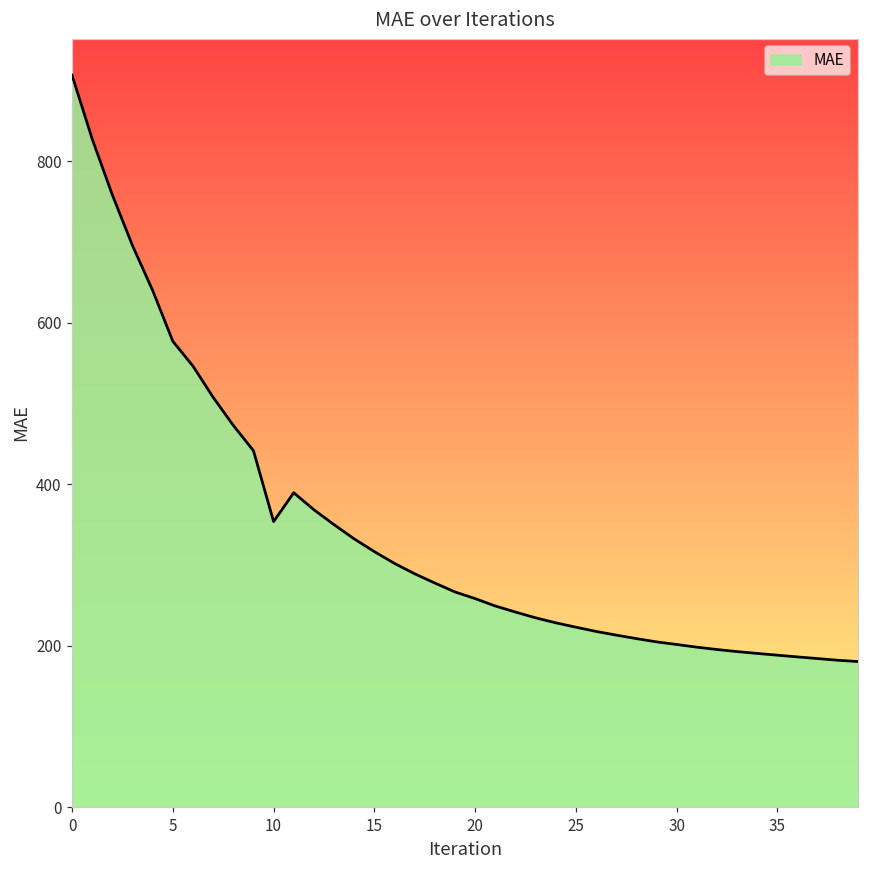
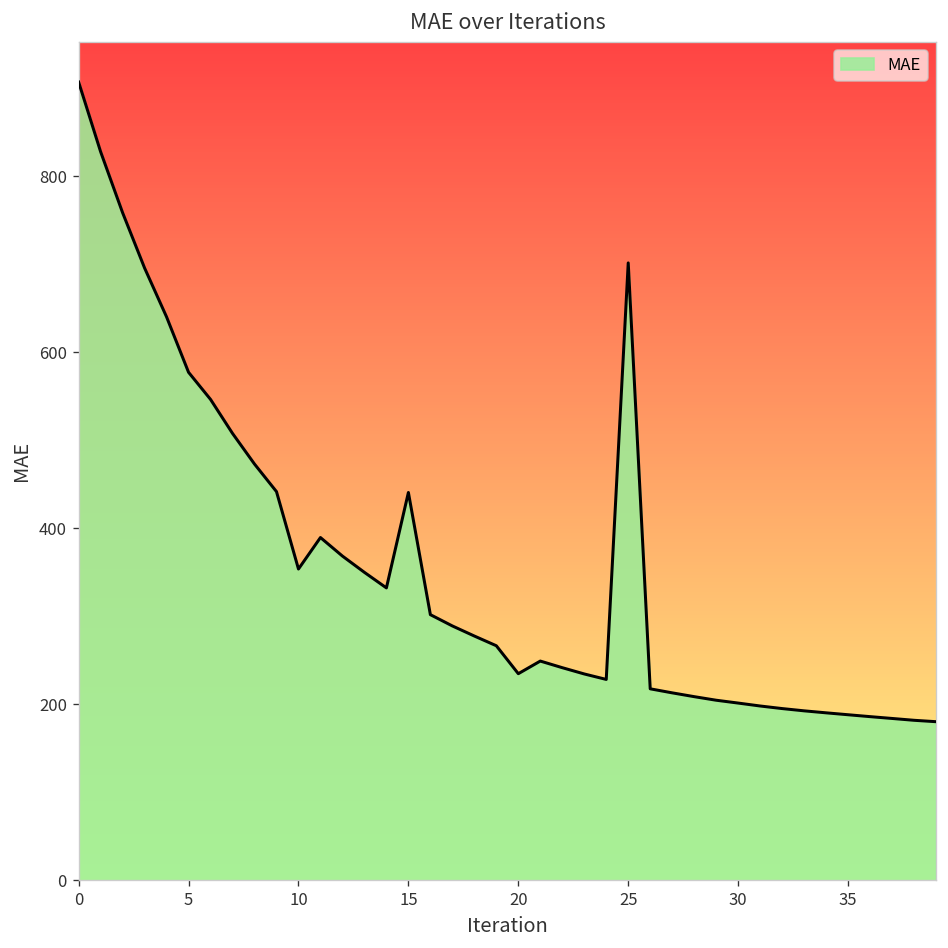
15: 320 -> 440
20: 260 -> 230
25: 220 -> 700
